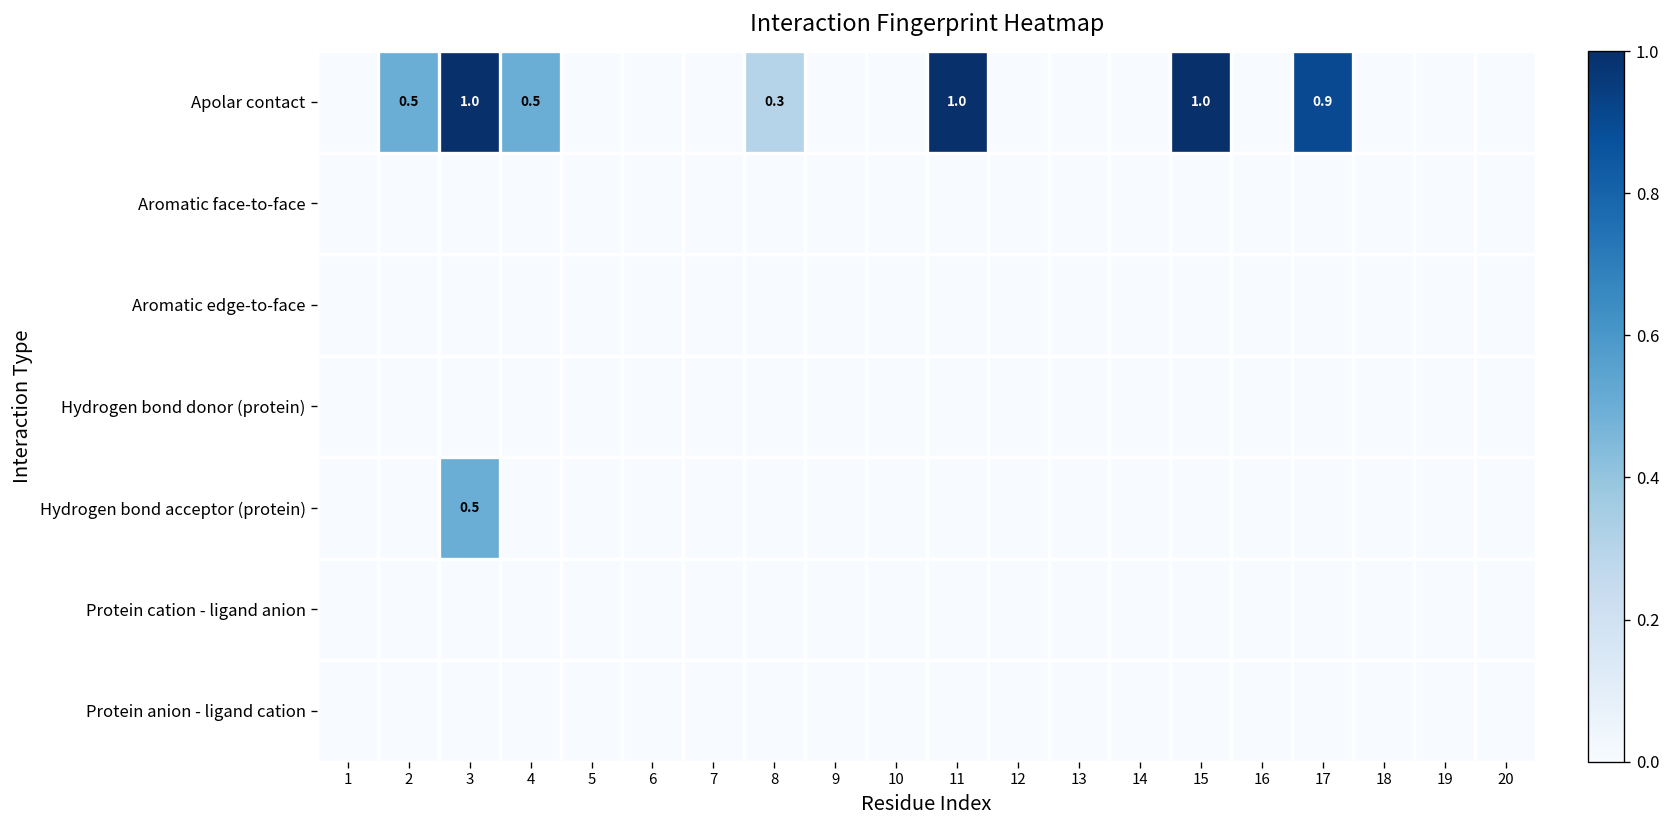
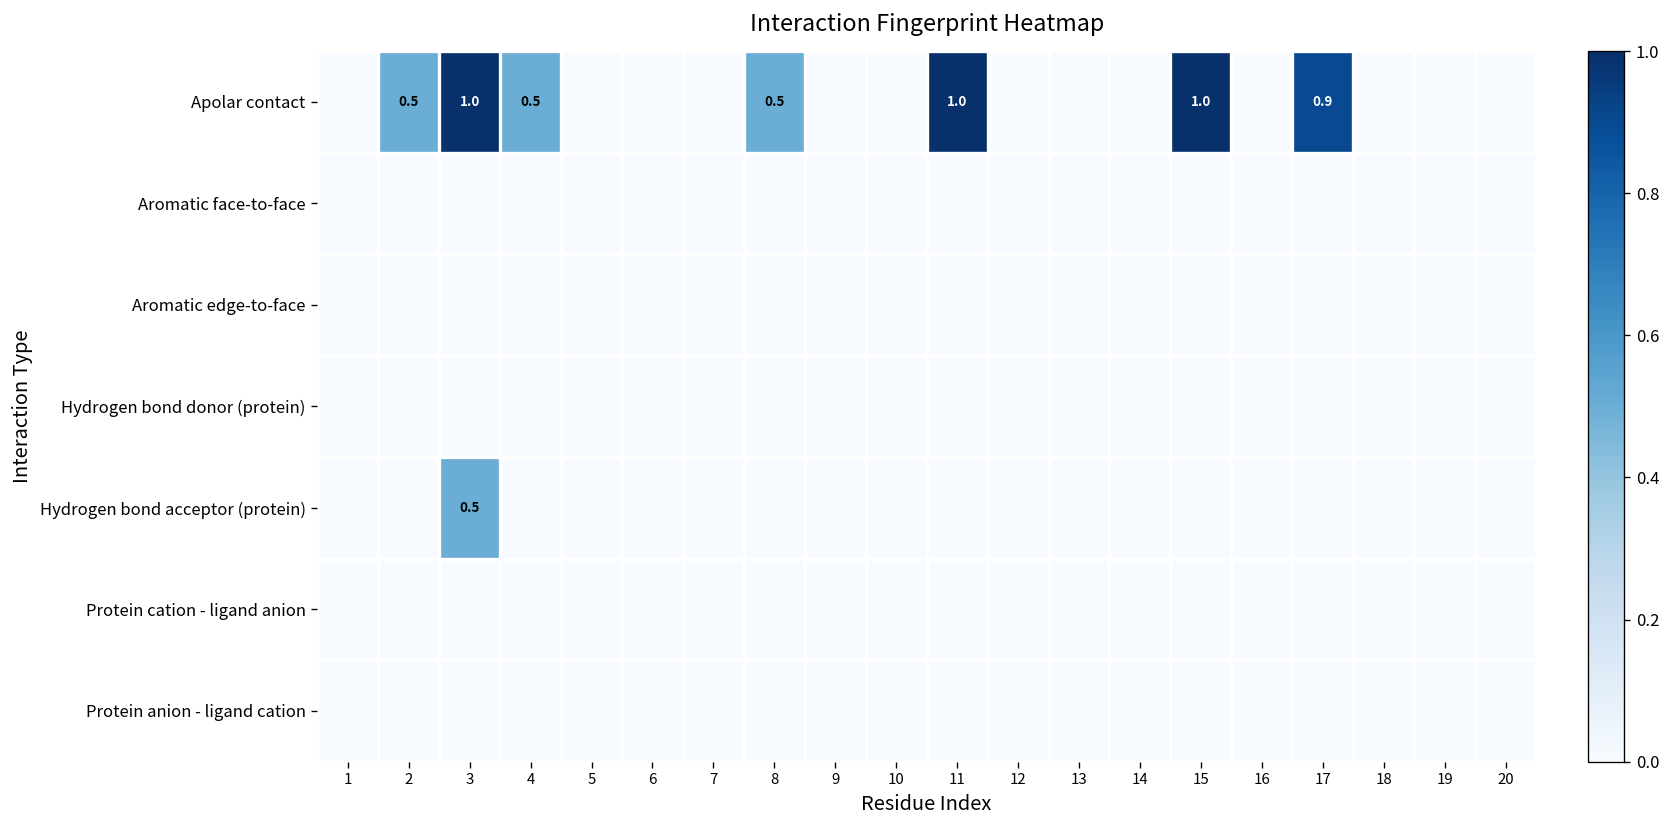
Apolar contact, 8: 0.3 -> 0.5
